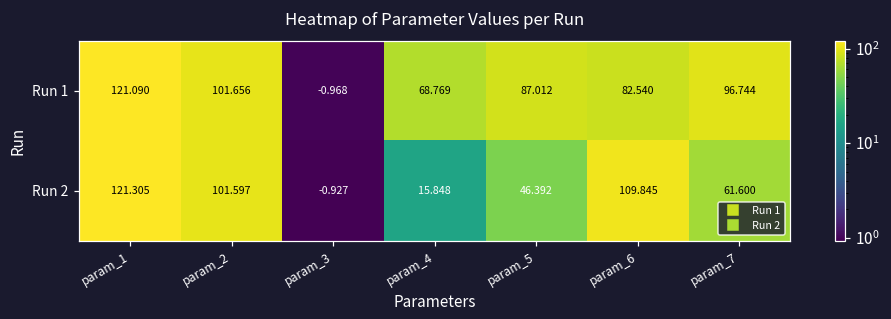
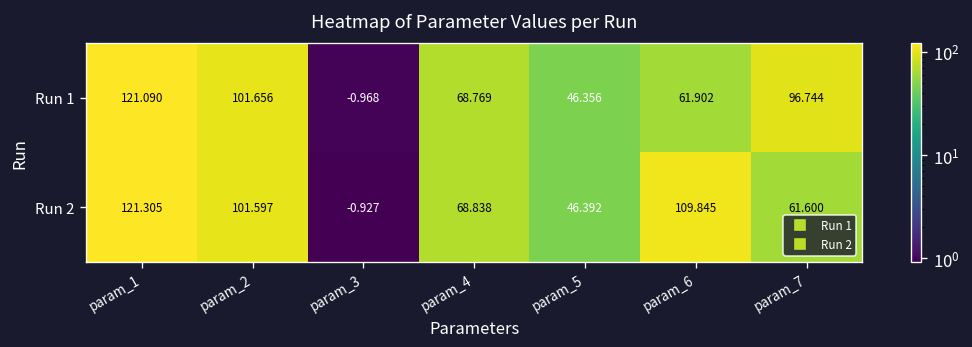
Run 1, param_5: 87.012 -> 46.356
Run 1, param_6: 82.540 -> 61.902
Run 2, param_4: 15.848 -> 68.838
